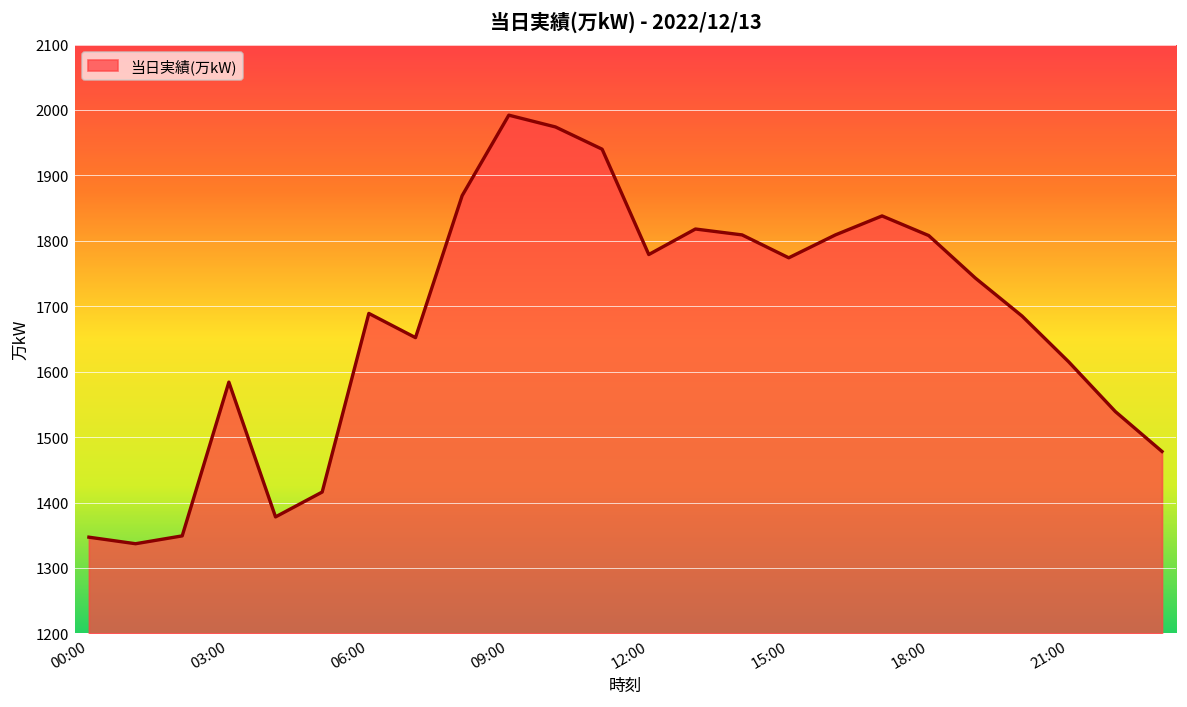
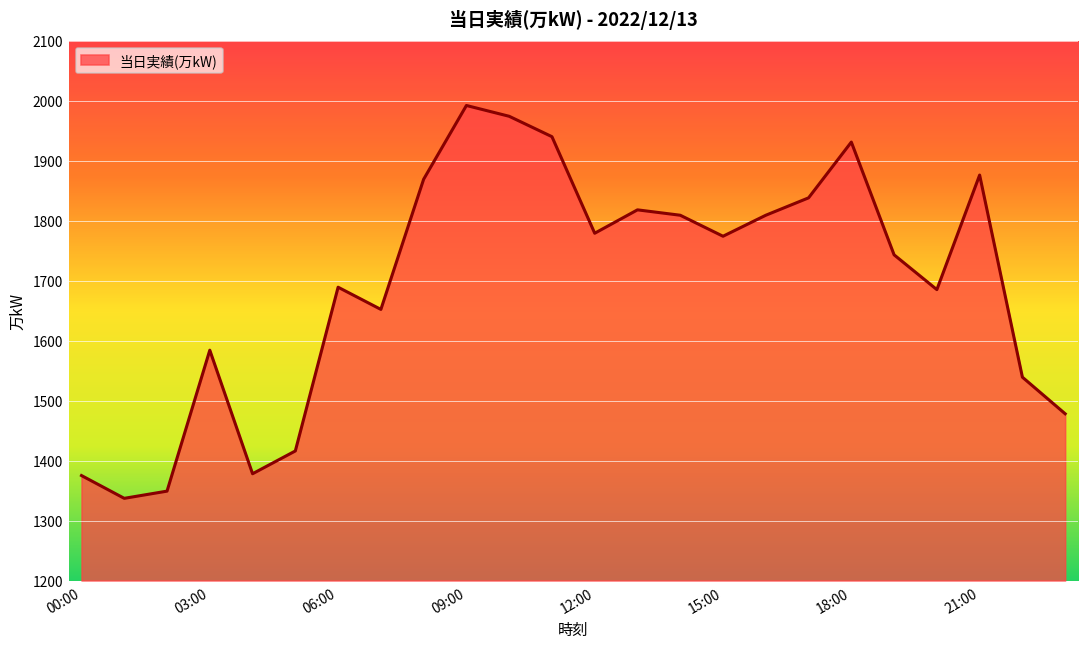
00:00: 1350 -> 1380
18:00: 1810 -> 1930
21:00: 1620 -> 1880
